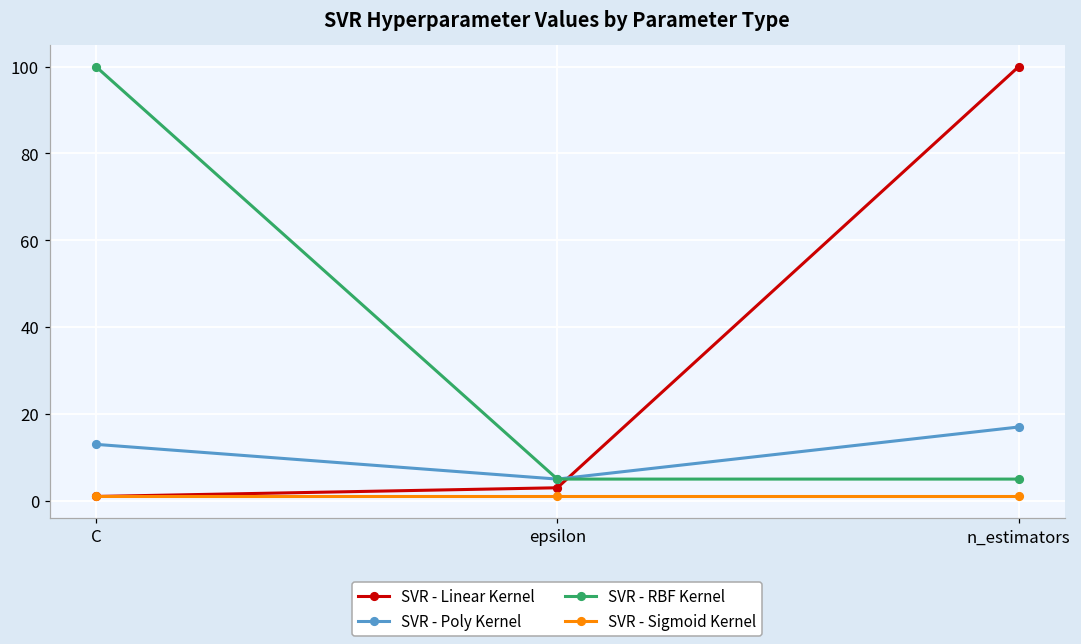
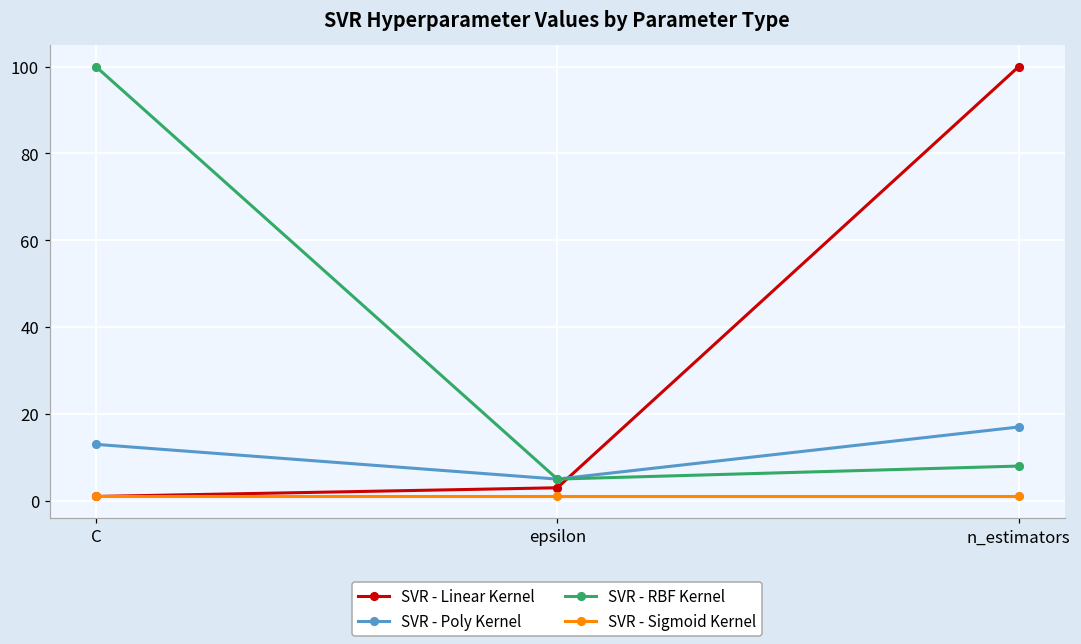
SVR - RBF Kernel, n_estimators: 5 -> 8
